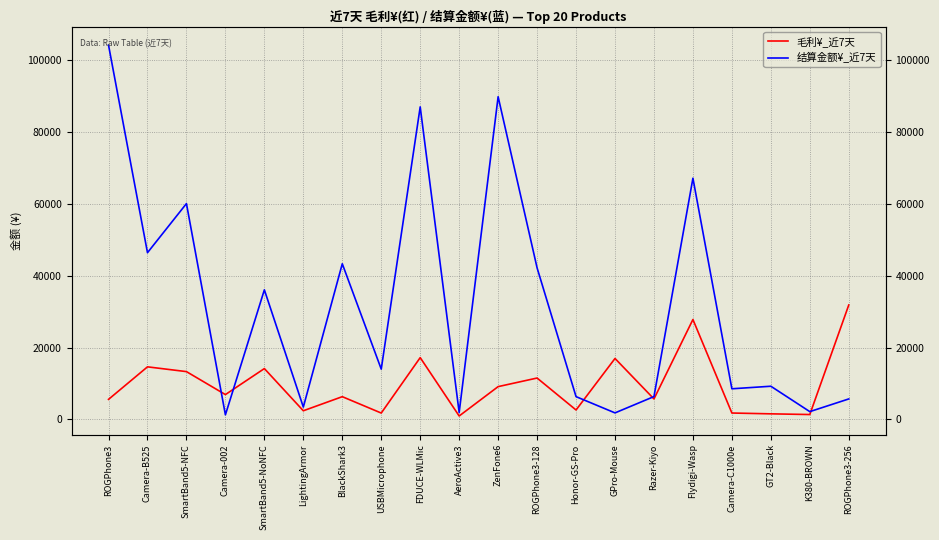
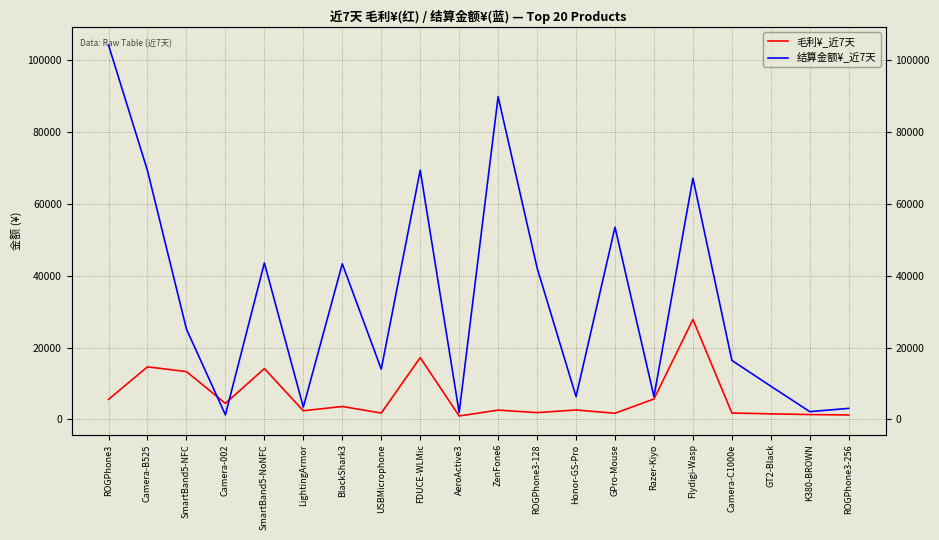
结算金额¥_近7天, Camera-B525: 46000 -> 69000
结算金额¥_近7天, SmartBand5-NFC: 60000 -> 25000
毛利¥_近7天, Camera-002: 7000 -> 4000
结算金额¥_近7天, SmartBand5-NoNFC: 36000 -> 44000
毛利¥_近7天, BlackShark3: 6000 -> 4000
结算金额¥_近7天, FDUCE-WLMic: 87000 -> 69000
毛利¥_近7天, ZenFone6: 9000 -> 3000
毛利¥_近7天, ROGPhone3-128: 12000 -> 2000
毛利¥_近7天, GPro-Mouse: 17000 -> 2000
结算金额¥_近7天, GPro-Mouse: 2000 -> 54000
结算金额¥_近7天, Camera-C1000e: 9000 -> 16000
毛利¥_近7天, ROGPhone3-256: 32000 -> 1000
结算金额¥_近7天, ROGPhone3-256: 6000 -> 3000
